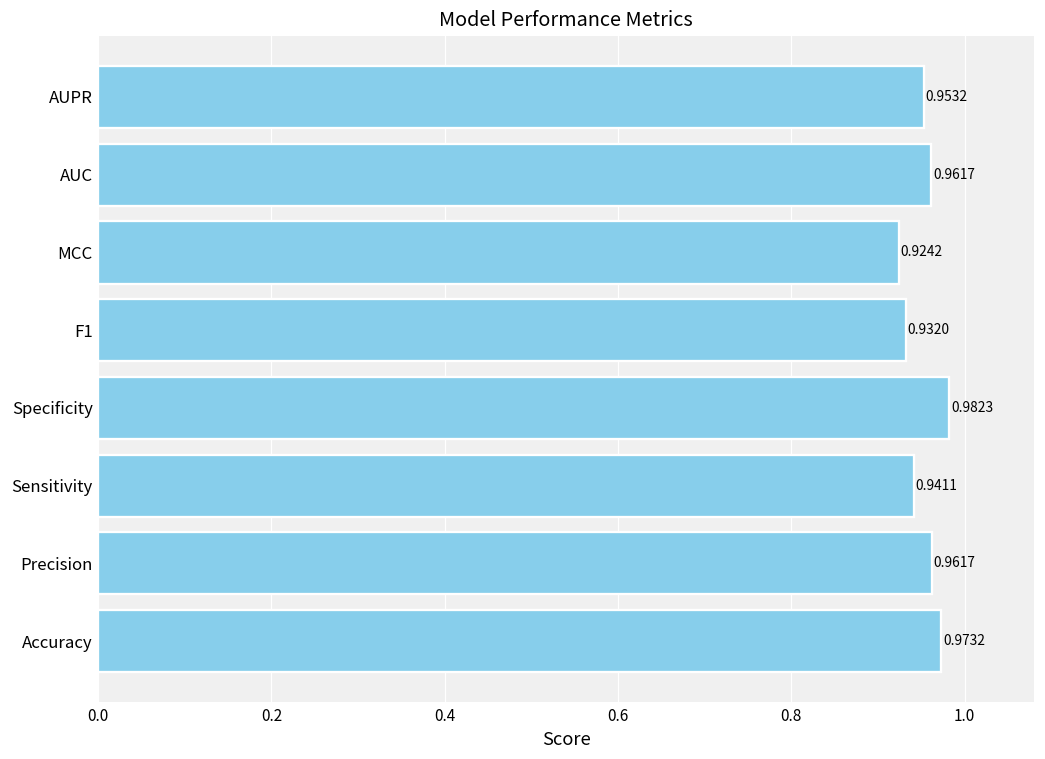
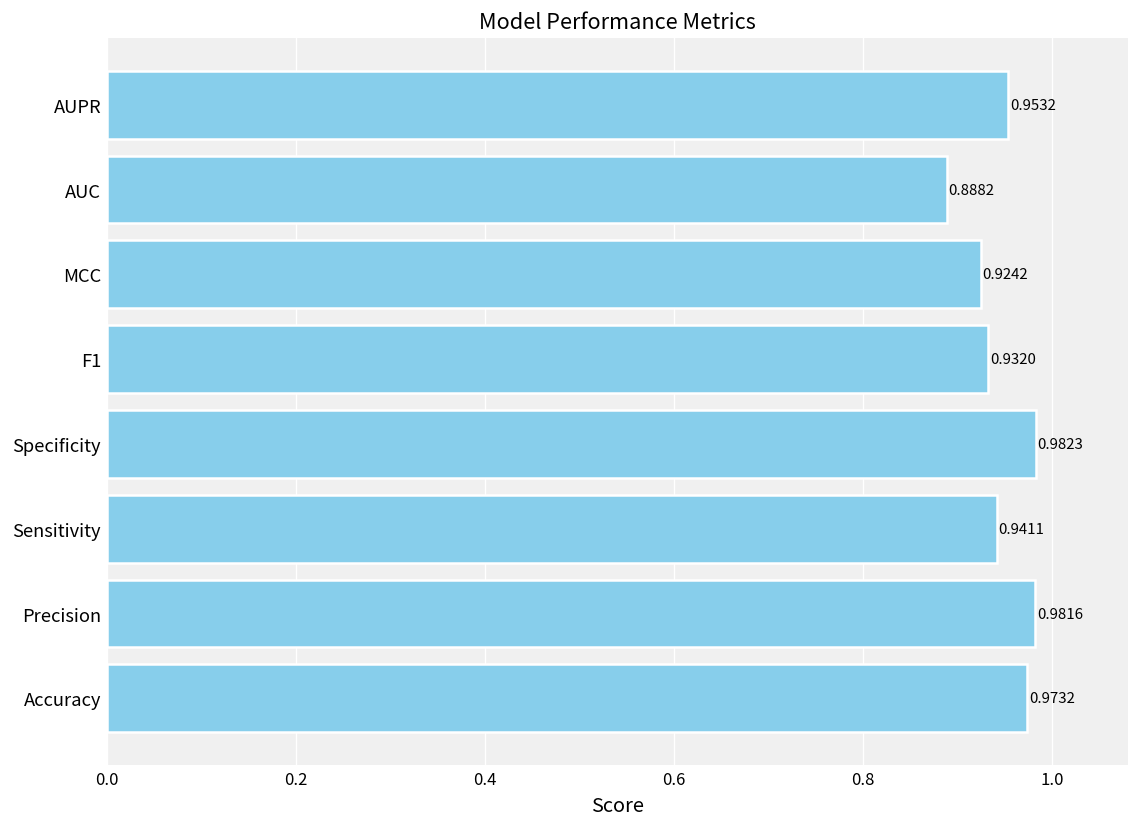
AUC: 0.9617 -> 0.8882
Precision: 0.9617 -> 0.9816
